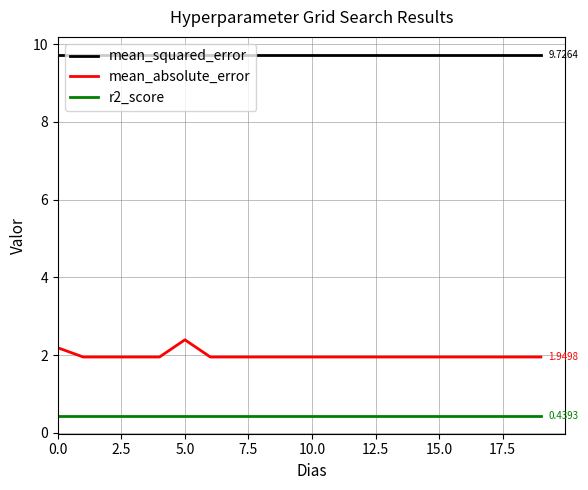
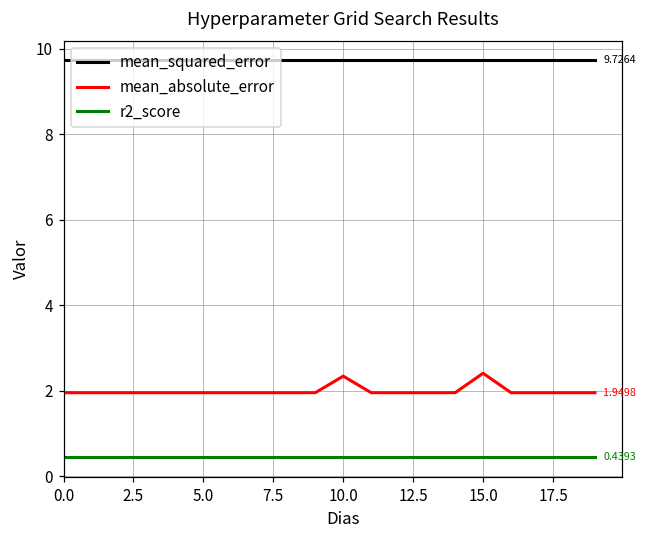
mean_absolute_error, 0.0: 2.2 -> 1.9
mean_absolute_error, 5.0: 2.4 -> 1.9
mean_absolute_error, 10.0: 1.9 -> 2.3
mean_absolute_error, 15.0: 1.9 -> 2.4
